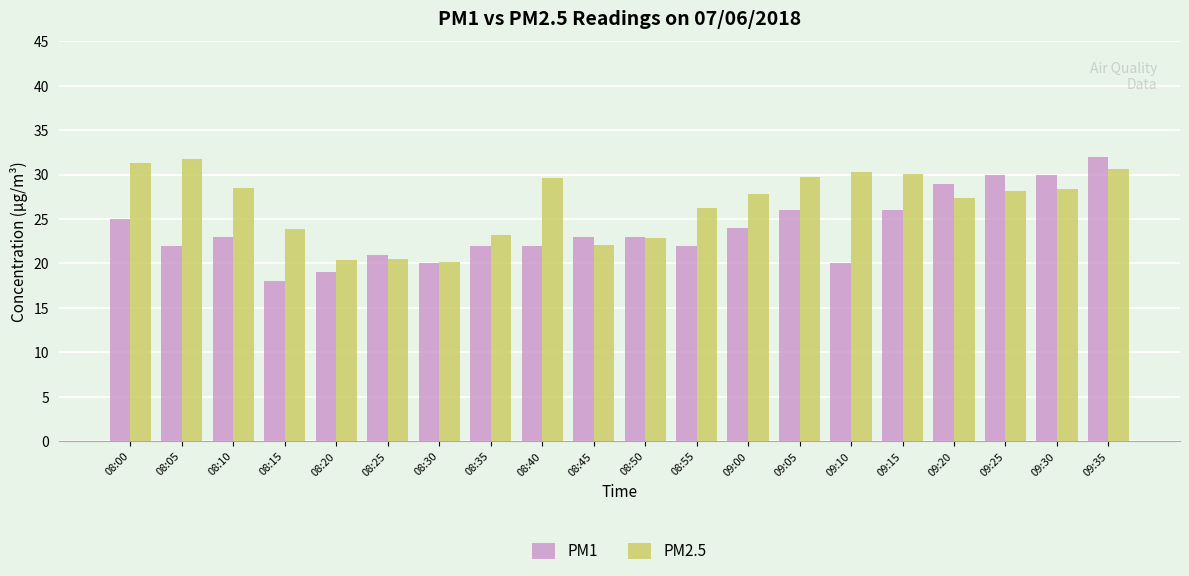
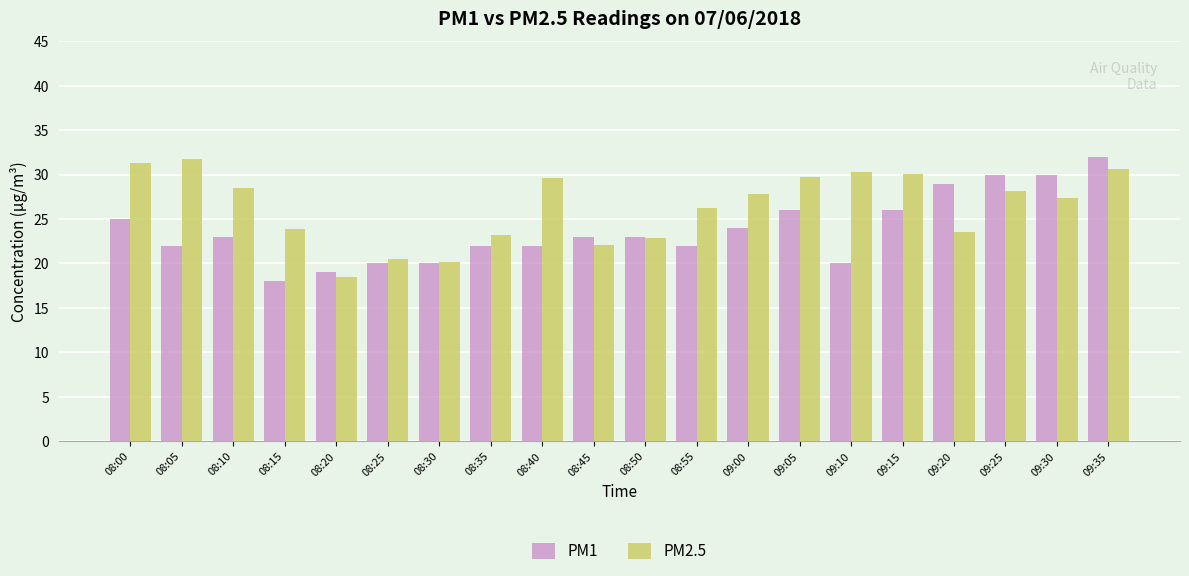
PM2.5, 08:20: 20 -> 19
PM1, 08:25: 21 -> 20
PM2.5, 09:20: 27 -> 24
PM2.5, 09:30: 28 -> 27
